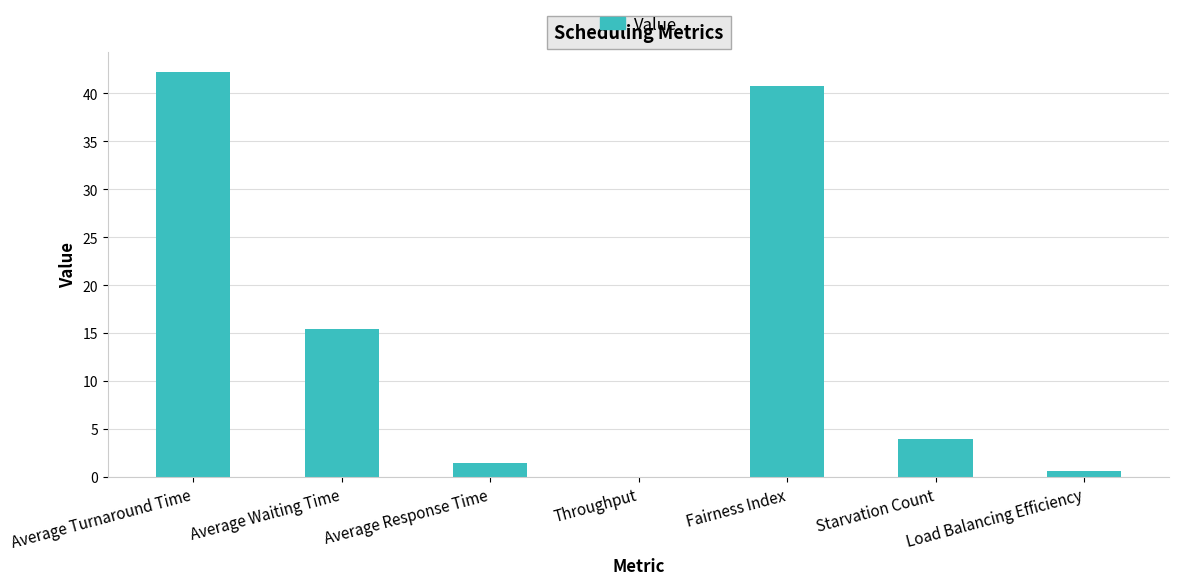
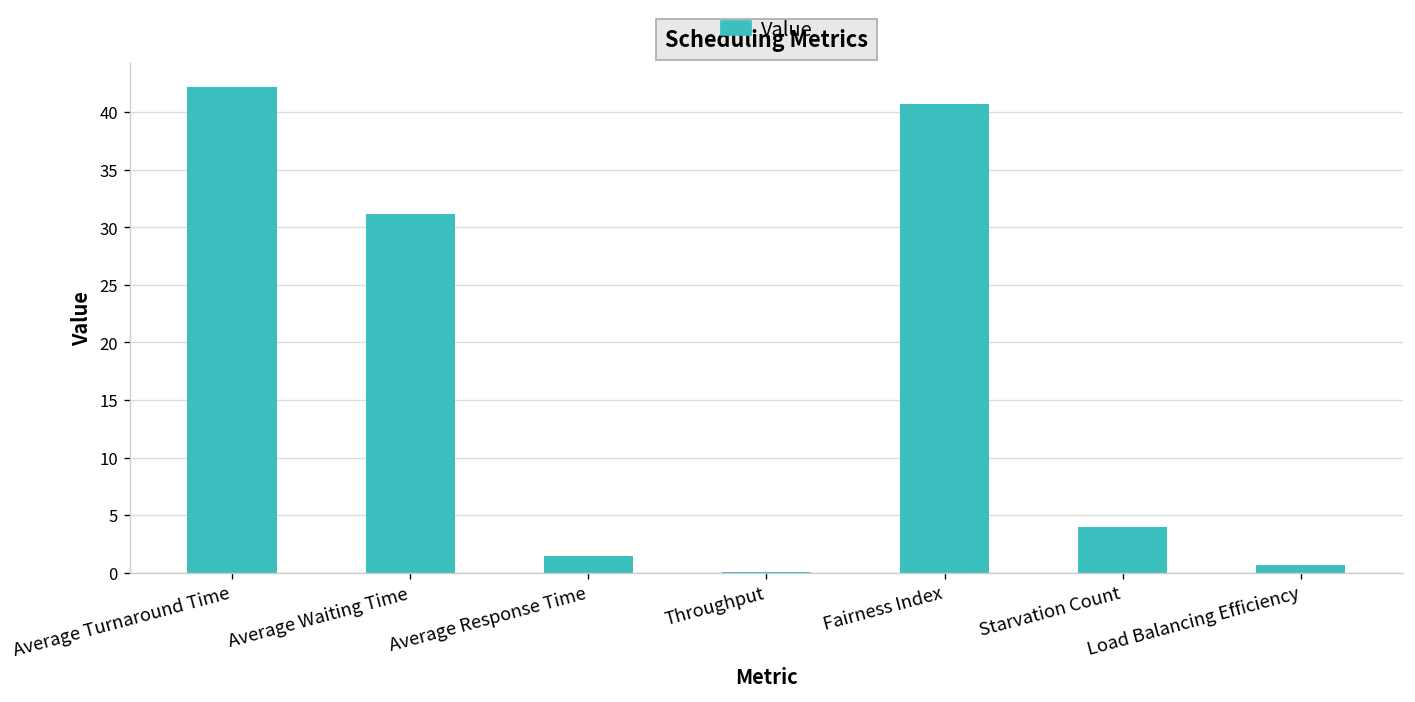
Average Waiting Time: 16 -> 31
